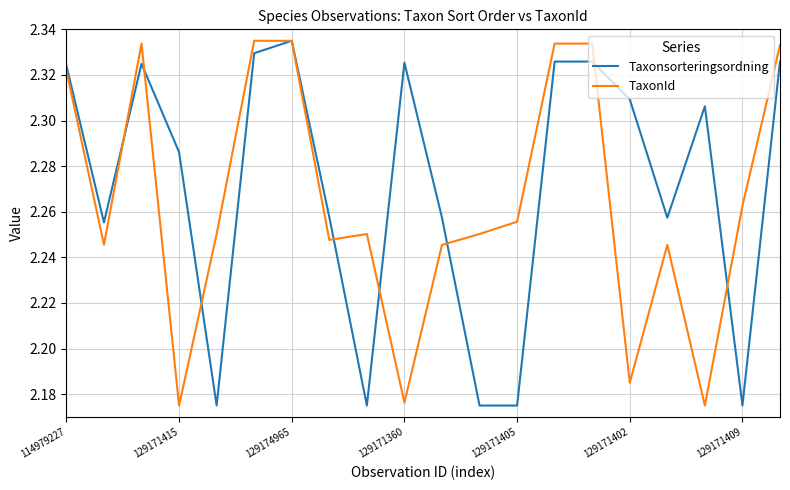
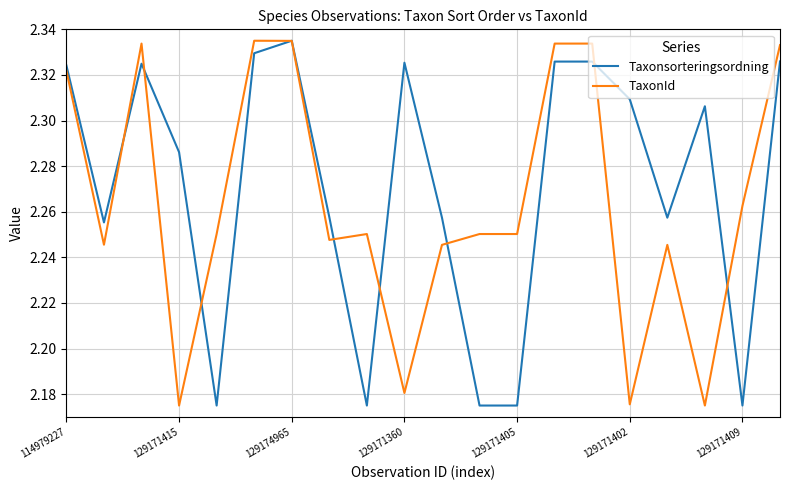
TaxonId, 129171360: 2.176 -> 2.181
TaxonId, 129171405: 2.256 -> 2.250
TaxonId, 129171402: 2.185 -> 2.176
